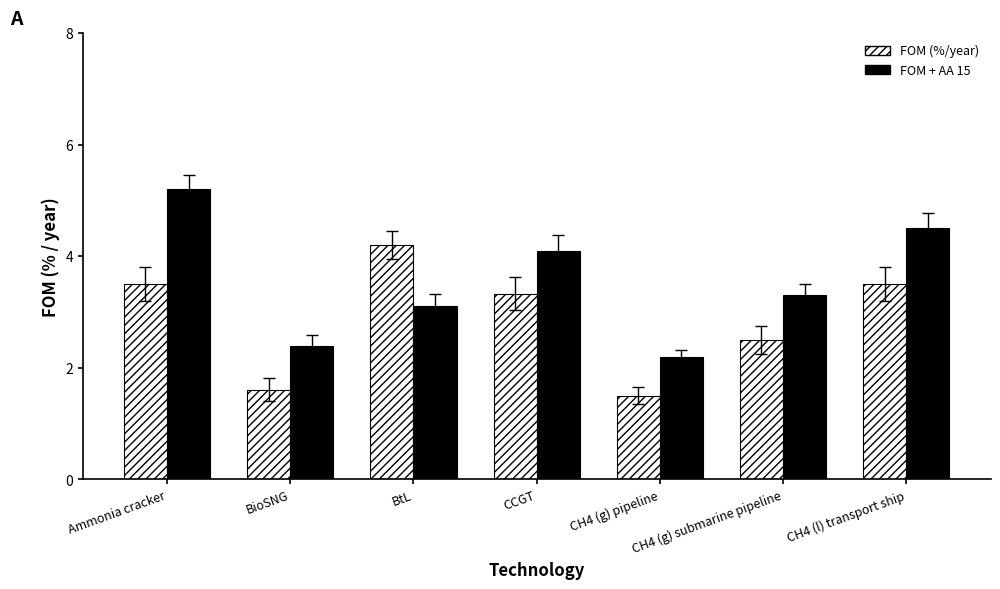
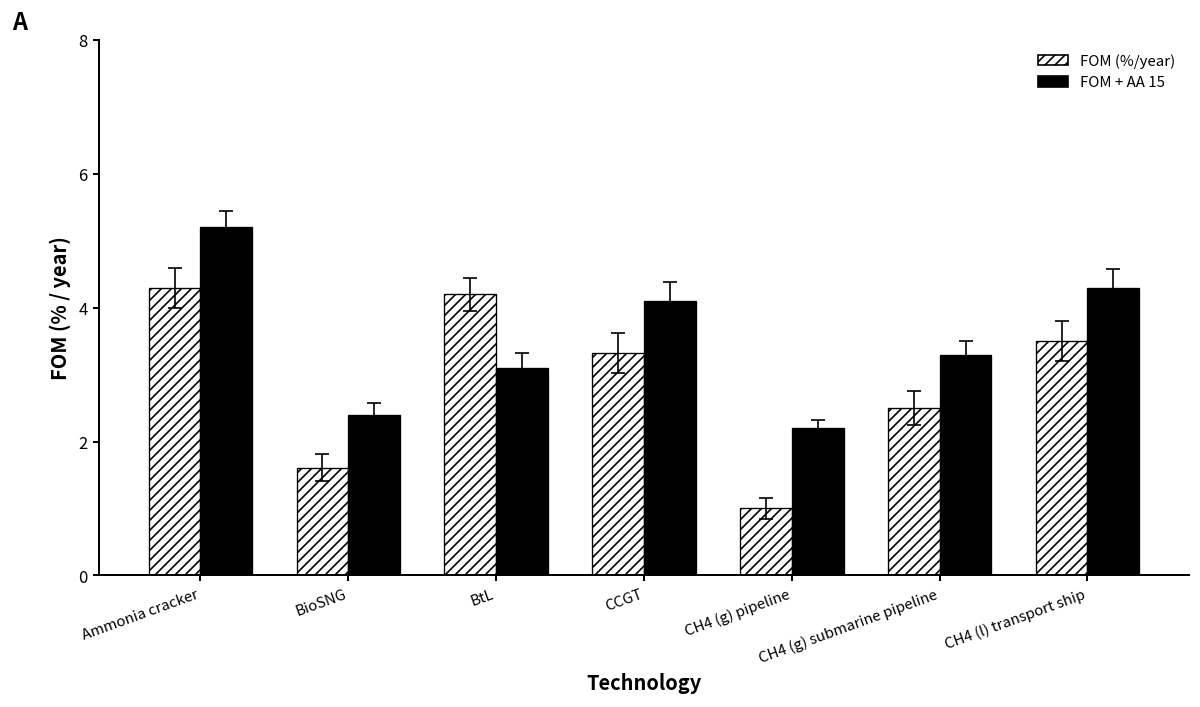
FOM (%/year), Ammonia cracker: 3.5 -> 4.3
FOM (%/year), CH4 (g) pipeline: 1.5 -> 1.0
FOM + AA 15, CH4 (l) transport ship: 4.5 -> 4.3
